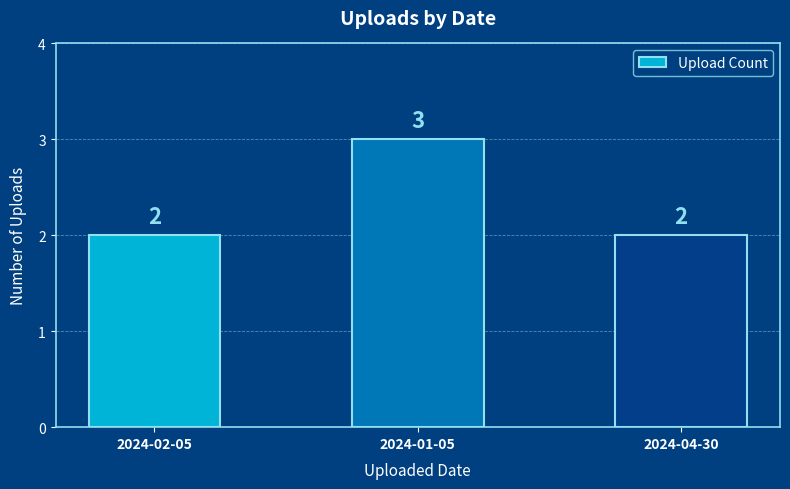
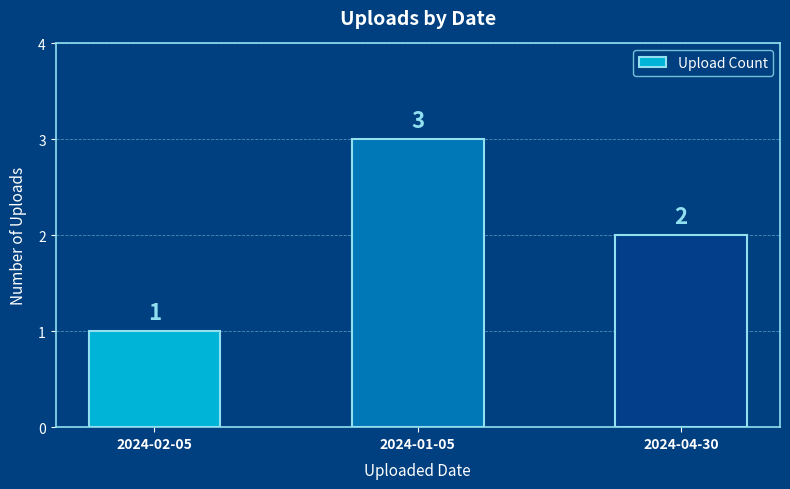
2024-02-05: 2 -> 1
